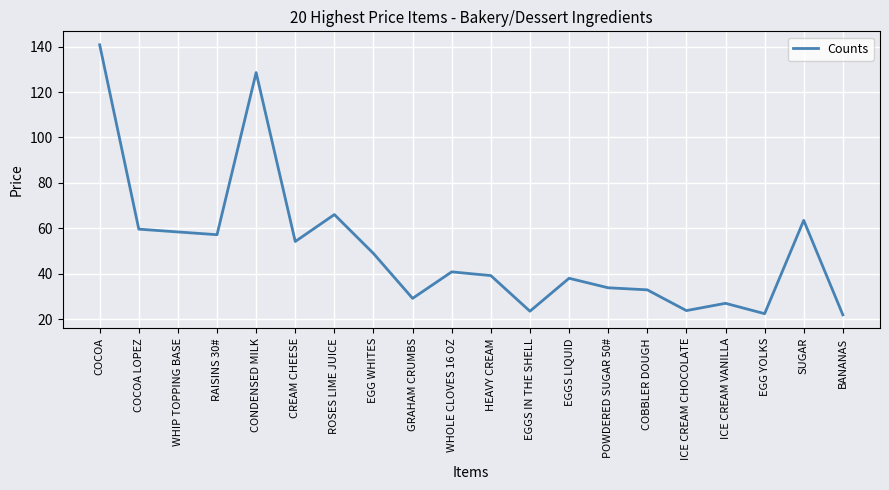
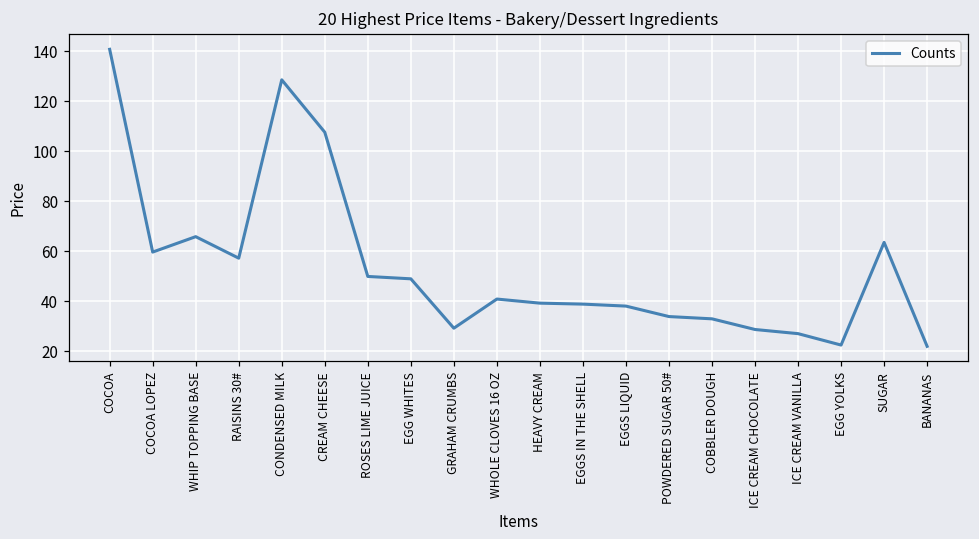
WHIP TOPPING BASE: 58 -> 66
CREAM CHEESE: 54 -> 108
ROSES LIME JUICE: 66 -> 50
EGGS IN THE SHELL: 23 -> 39
ICE CREAM CHOCOLATE: 24 -> 29
